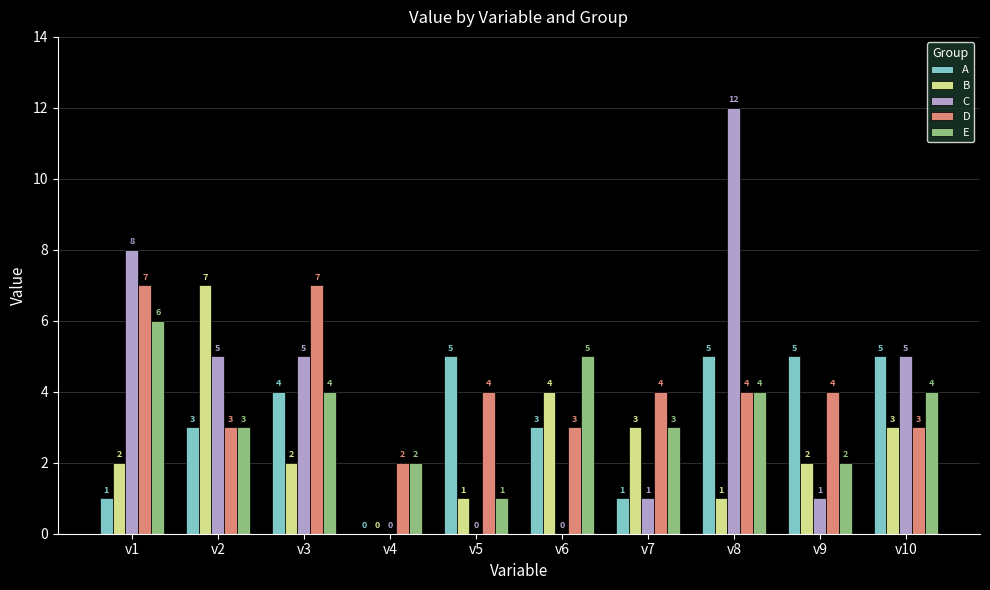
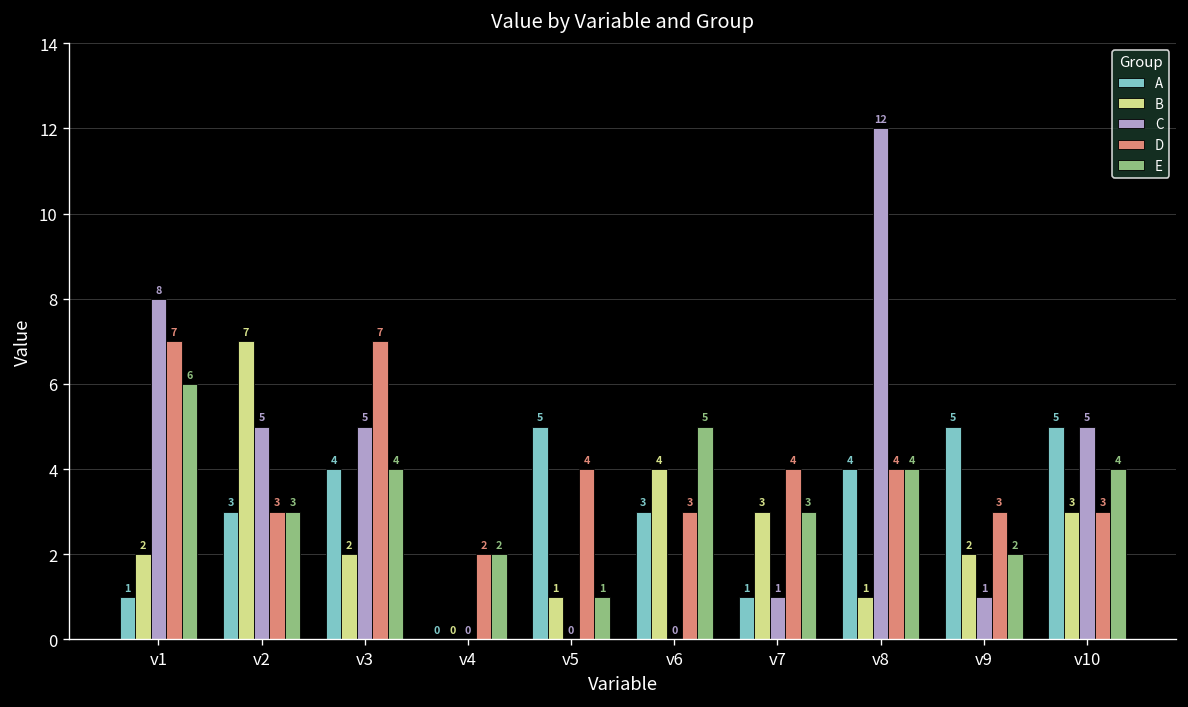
A, v8: 5 -> 4
D, v9: 4 -> 3
